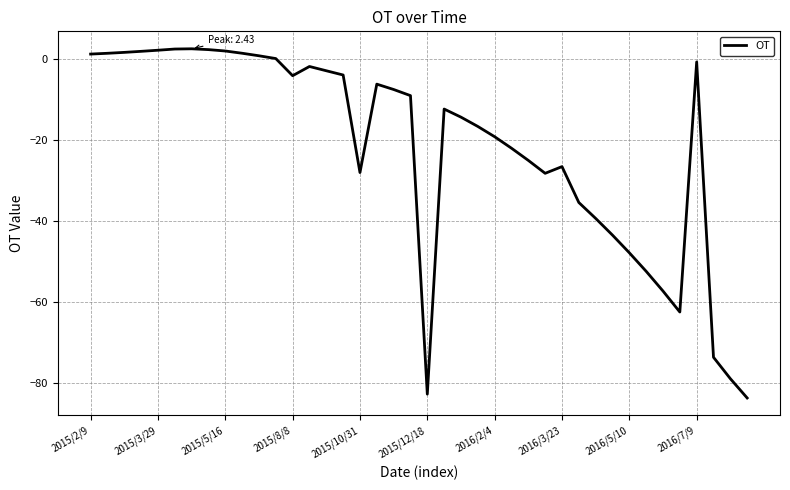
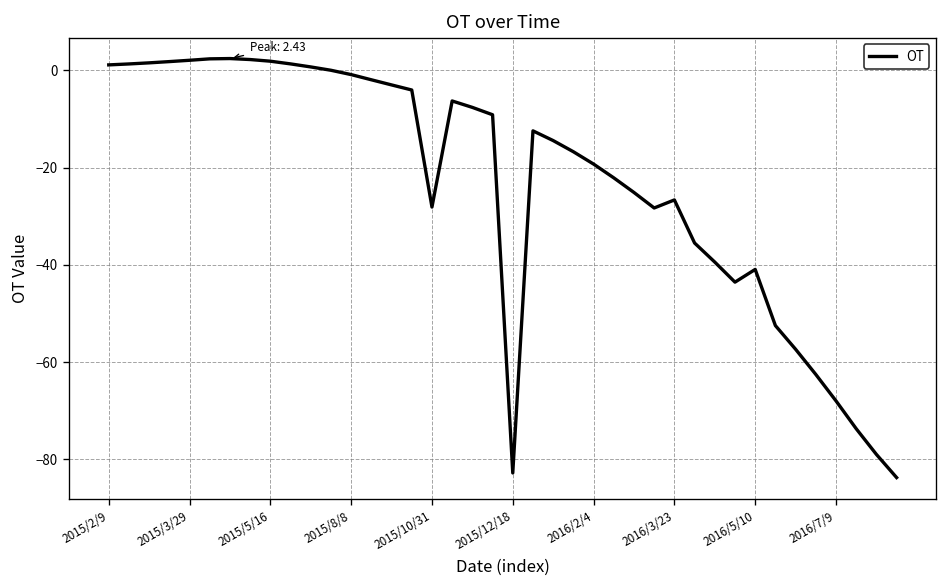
2015/8/8: -4 -> -1
2016/5/10: -48 -> -41
2016/7/9: -1 -> -68
